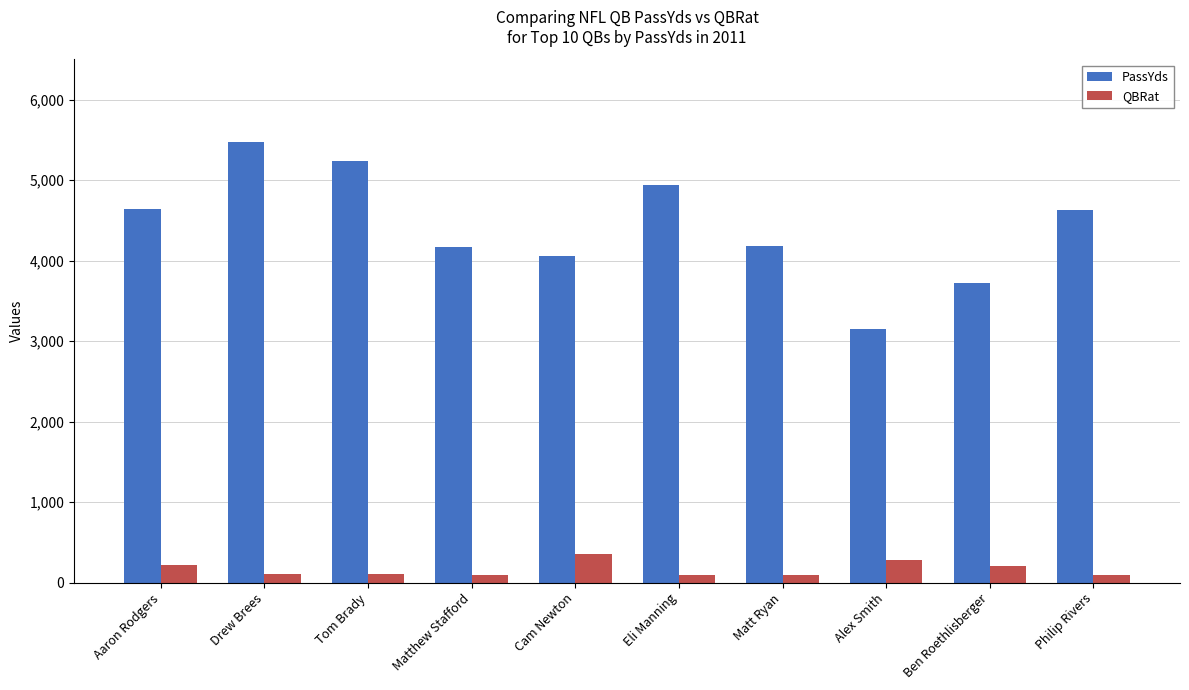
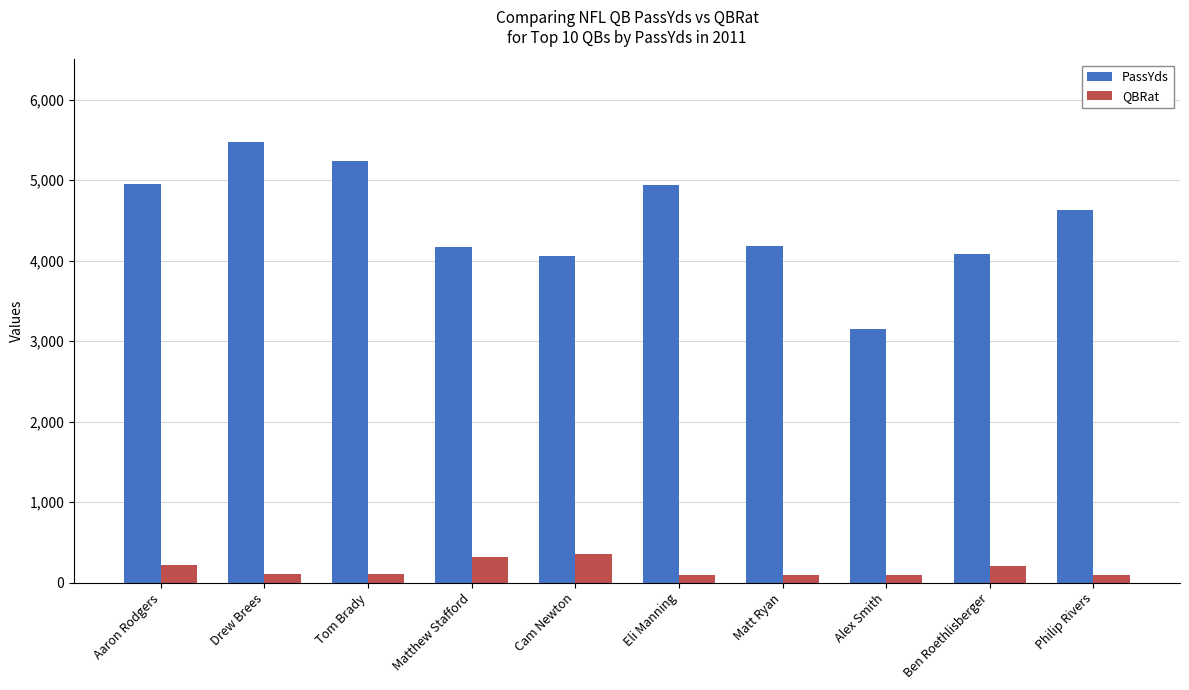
PassYds, Aaron Rodgers: 4,600 -> 5,000
QBRat, Matthew Stafford: 100 -> 300
QBRat, Alex Smith: 300 -> 100
PassYds, Ben Roethlisberger: 3,700 -> 4,100
